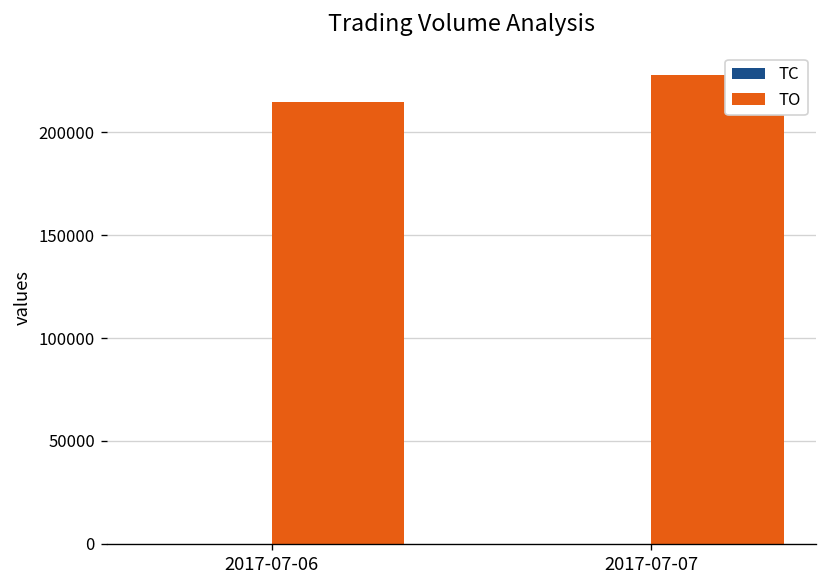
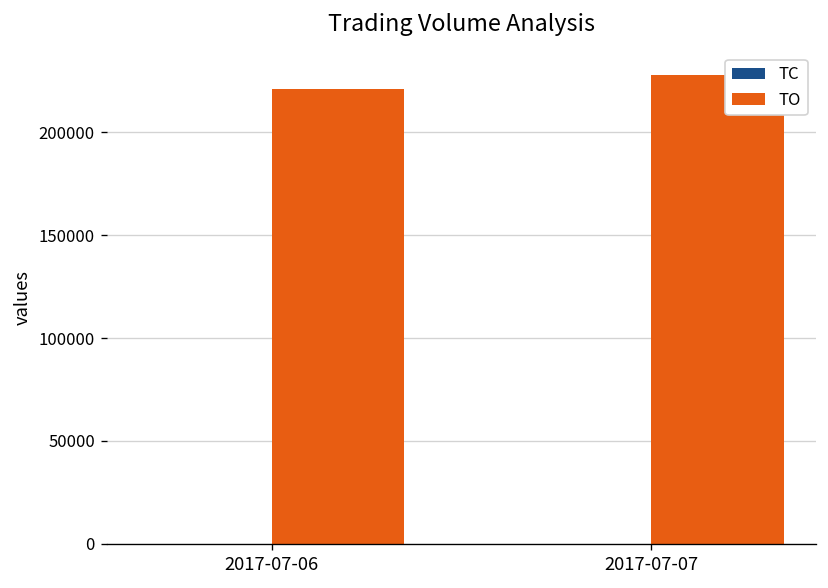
TO, 2017-07-06: 215000 -> 221000
